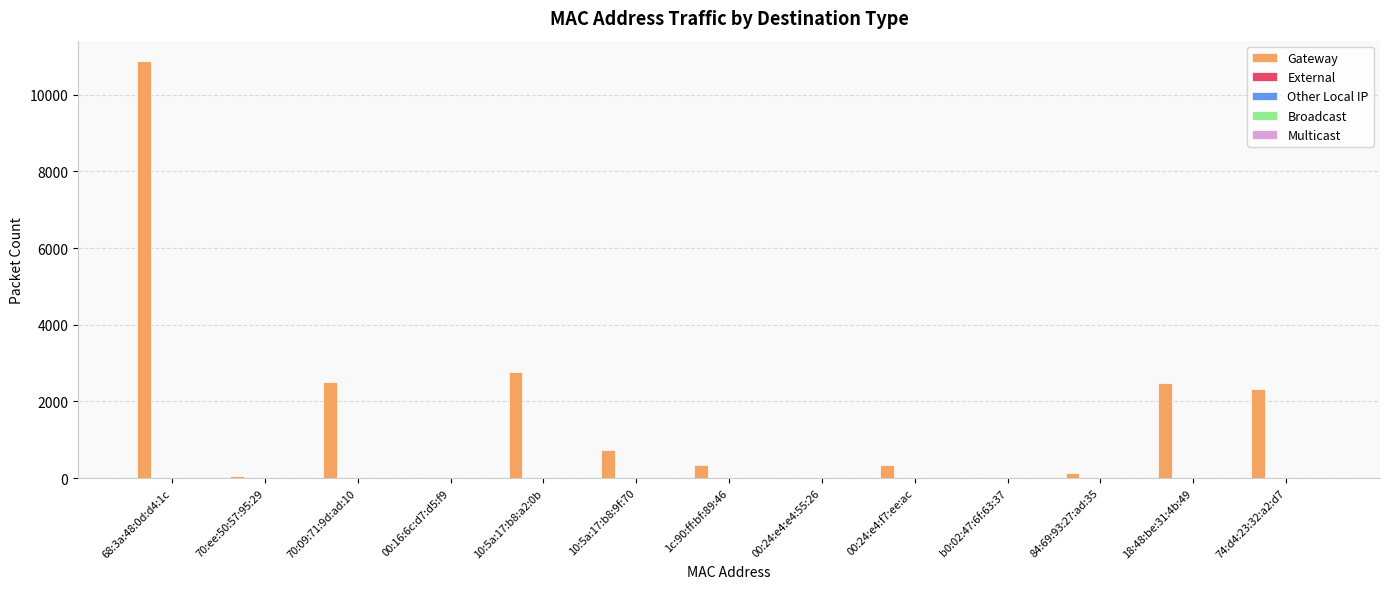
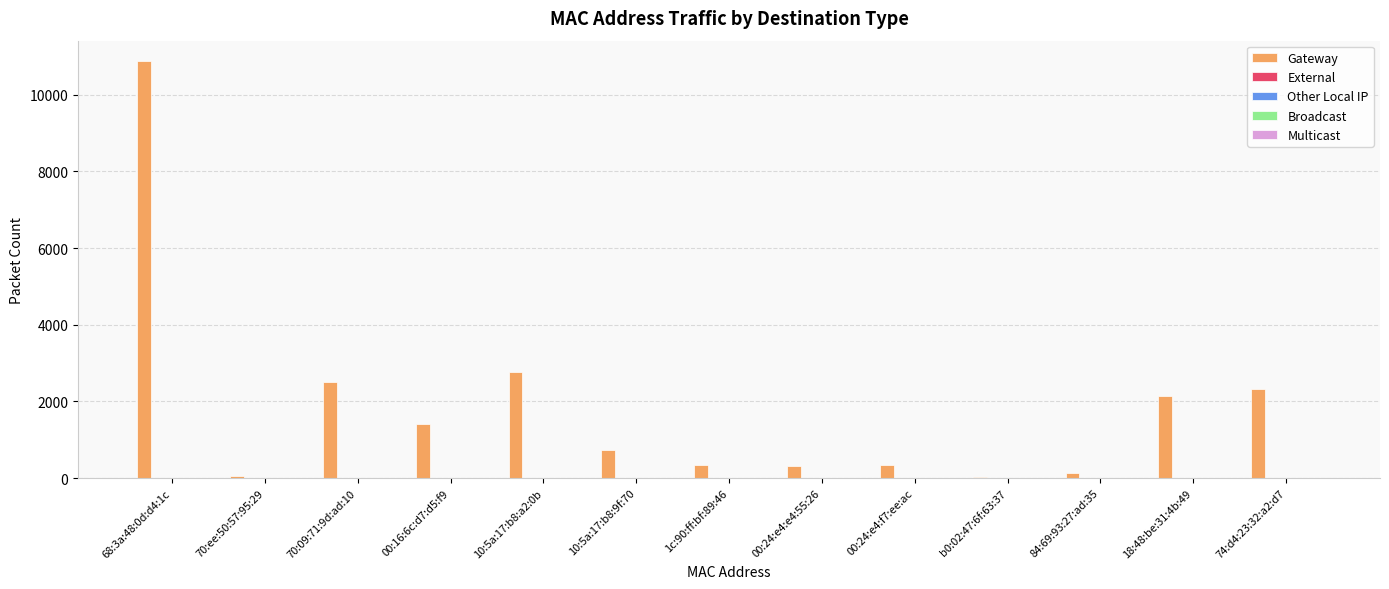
Gateway, 00:16:6c:d7:d5:f9: 0 -> 1400
Gateway, 00:24:e4:e4:55:26: 0 -> 300
Gateway, 18:48:be:31:4b:49: 2500 -> 2100
